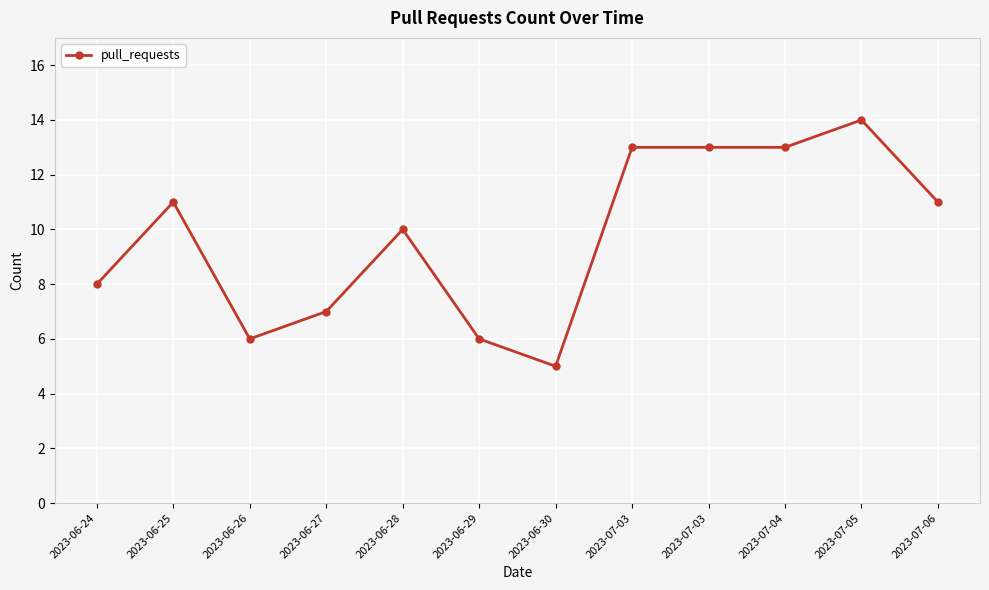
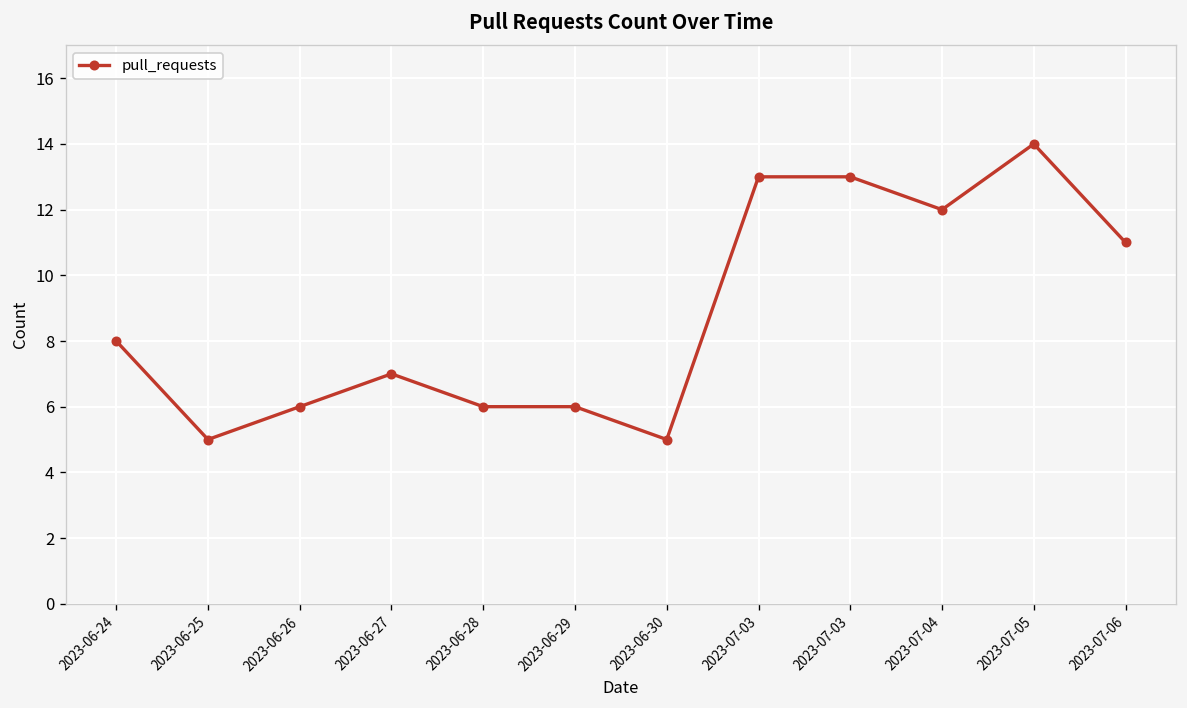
2023-06-25: 11 -> 5
2023-06-28: 10 -> 6
2023-07-04: 13 -> 12
